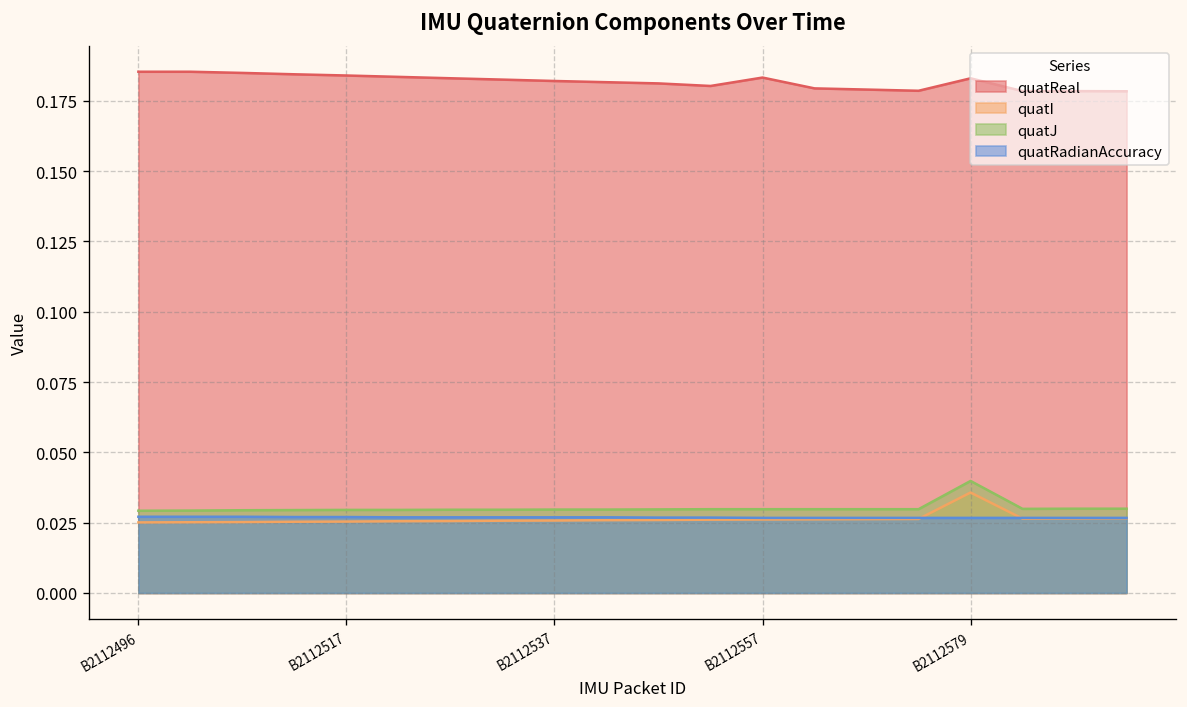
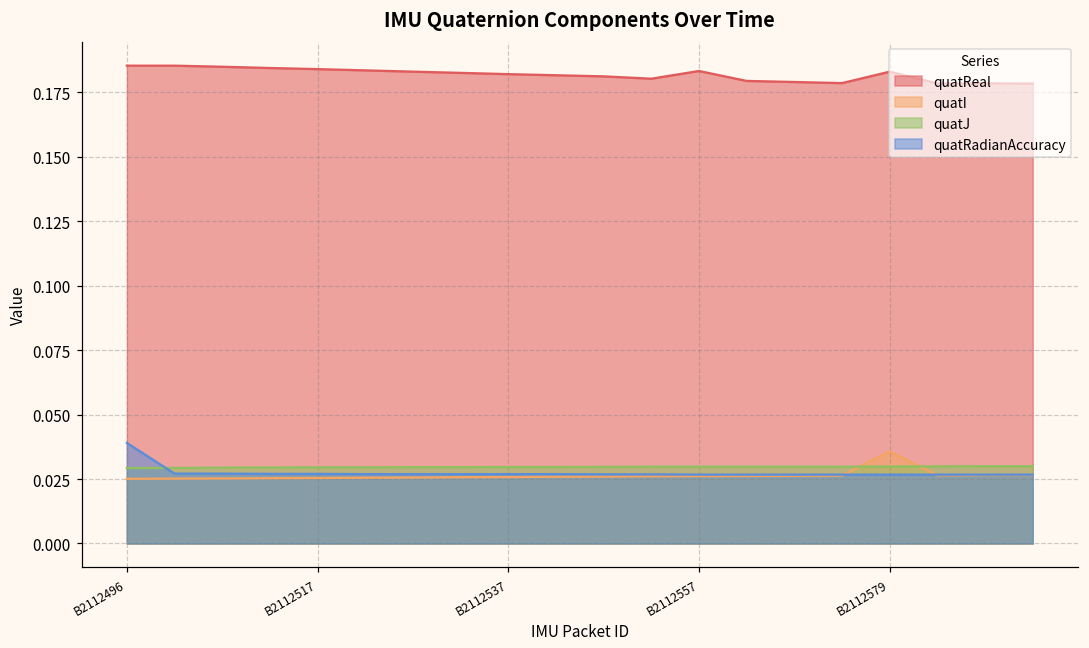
quatRadianAccuracy, B2112496: 0.027 -> 0.039
quatJ, B2112579: 0.040 -> 0.030
